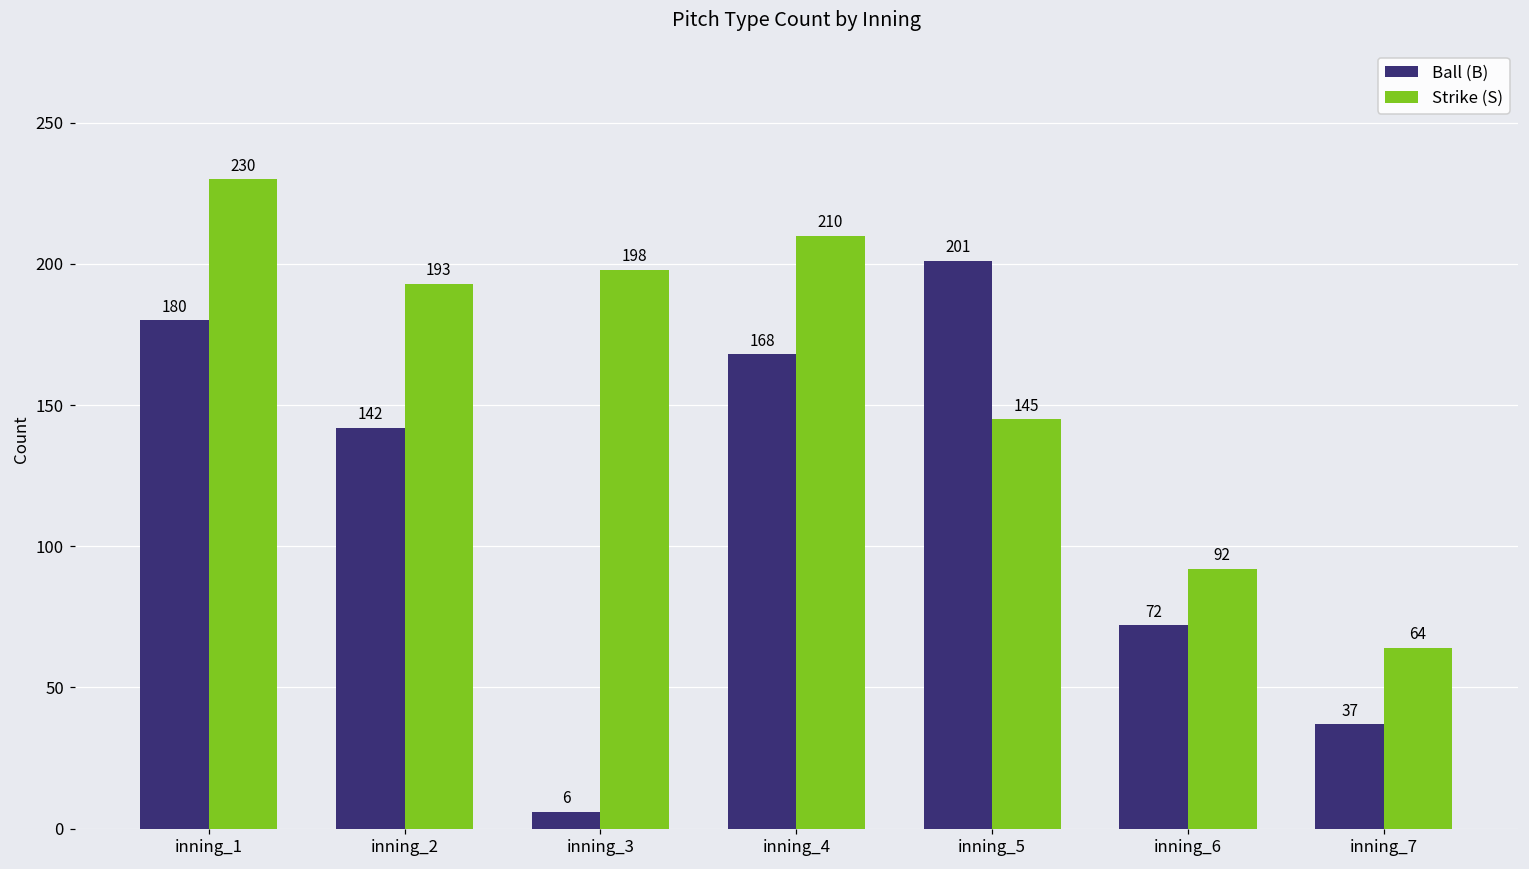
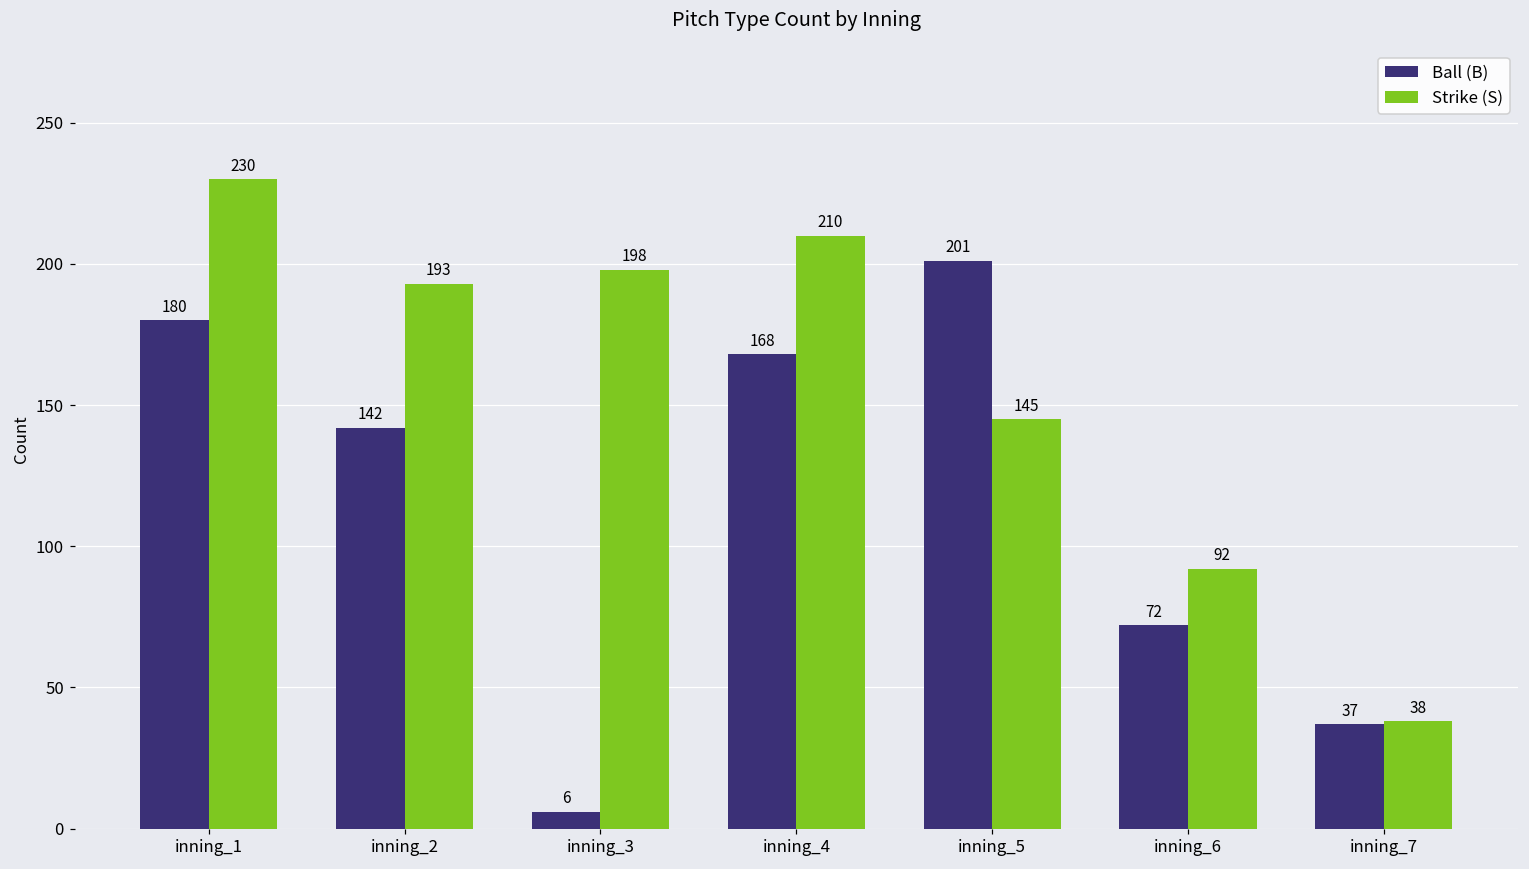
Strike (S), inning_7: 64 -> 38
